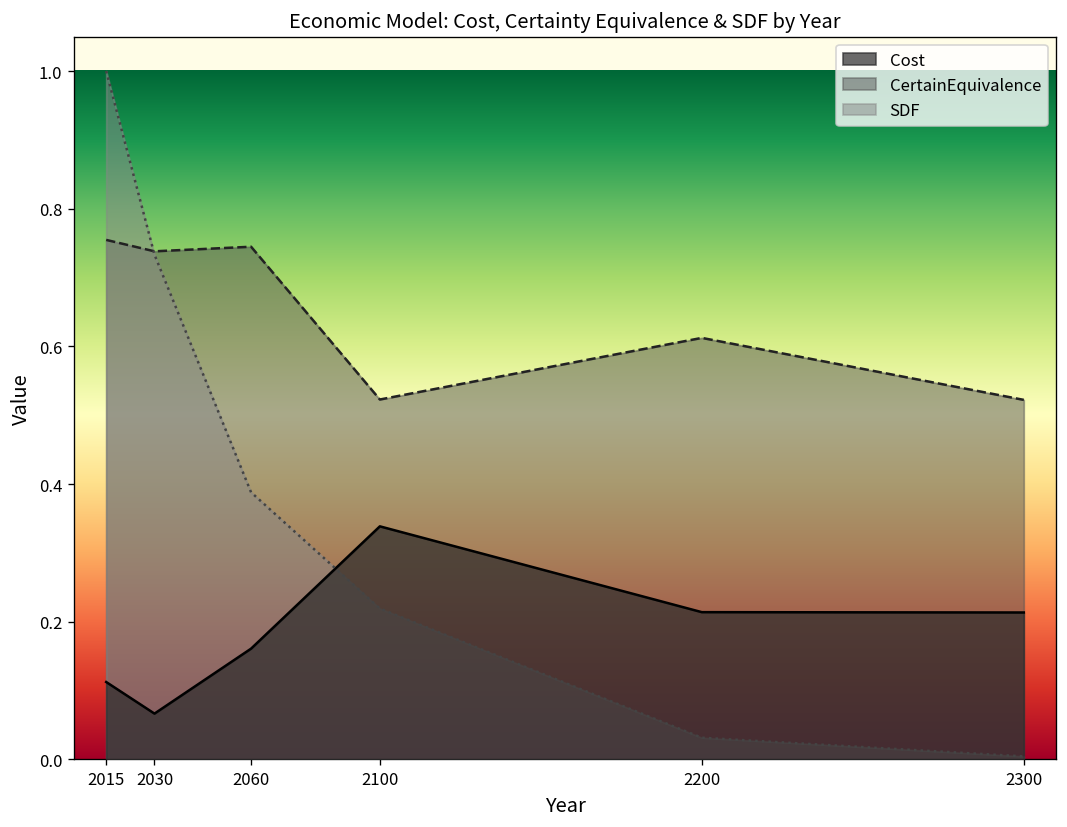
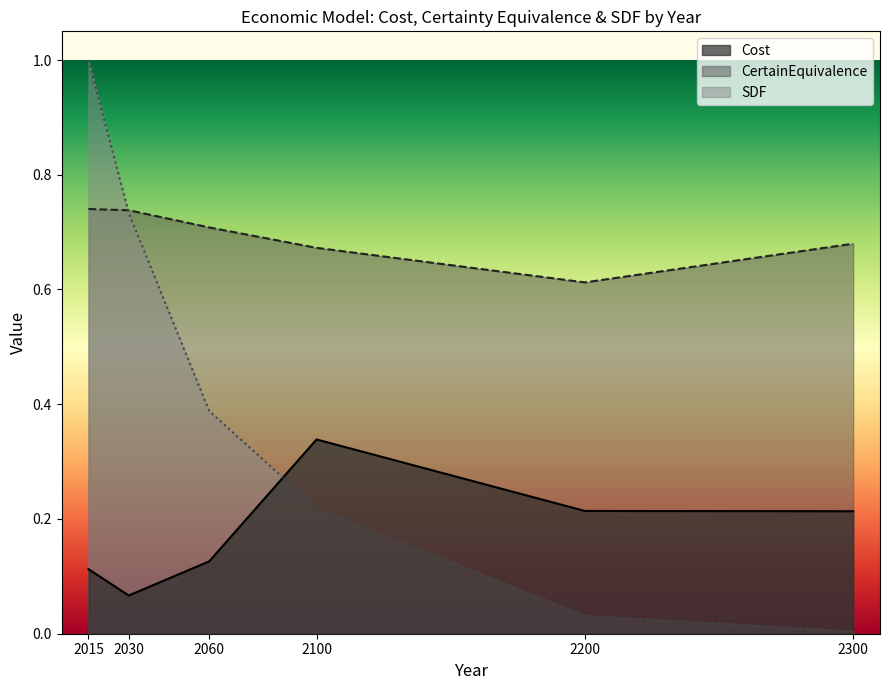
CertainEquivalence, 2015: 0.75 -> 0.74
Cost, 2060: 0.16 -> 0.13
CertainEquivalence, 2060: 0.74 -> 0.71
CertainEquivalence, 2100: 0.52 -> 0.67
CertainEquivalence, 2300: 0.52 -> 0.68
